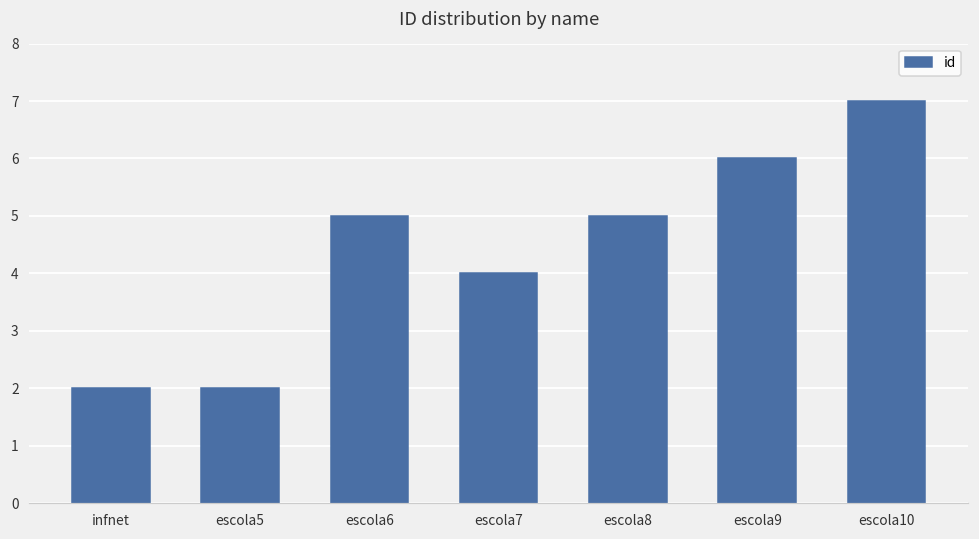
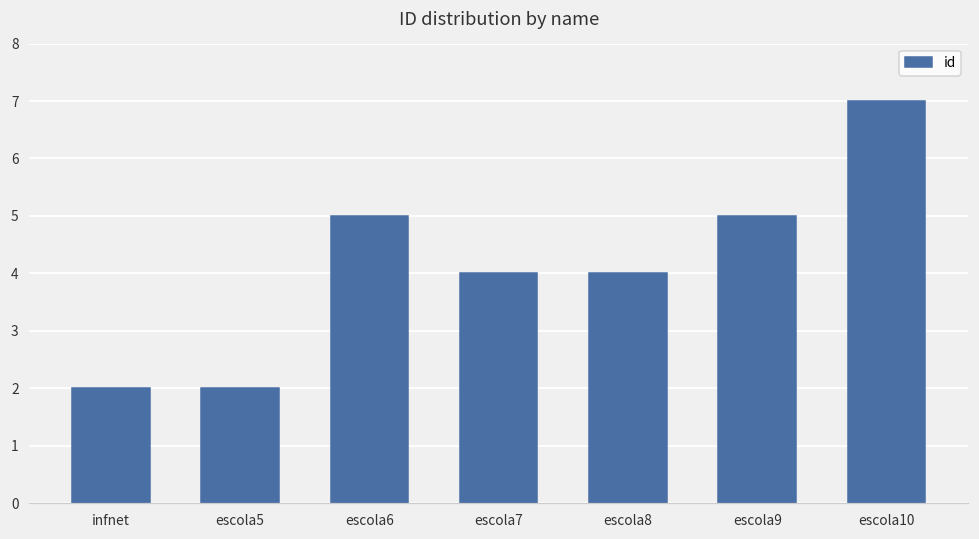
escola8: 5 -> 4
escola9: 6 -> 5
